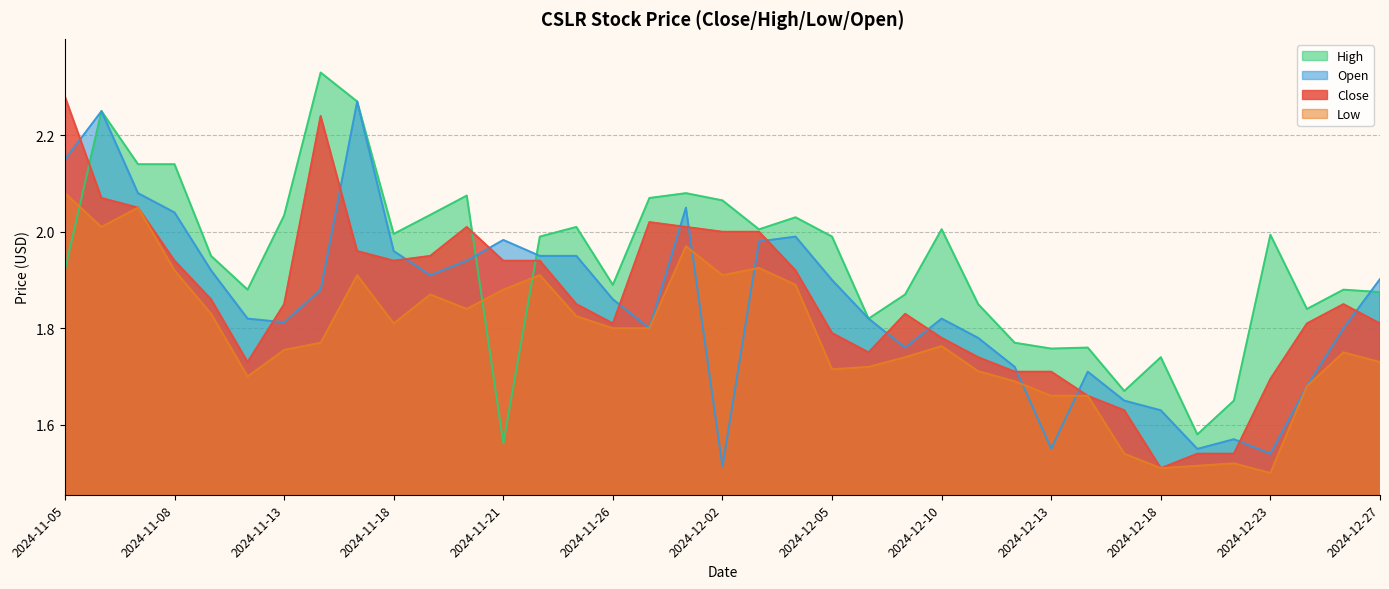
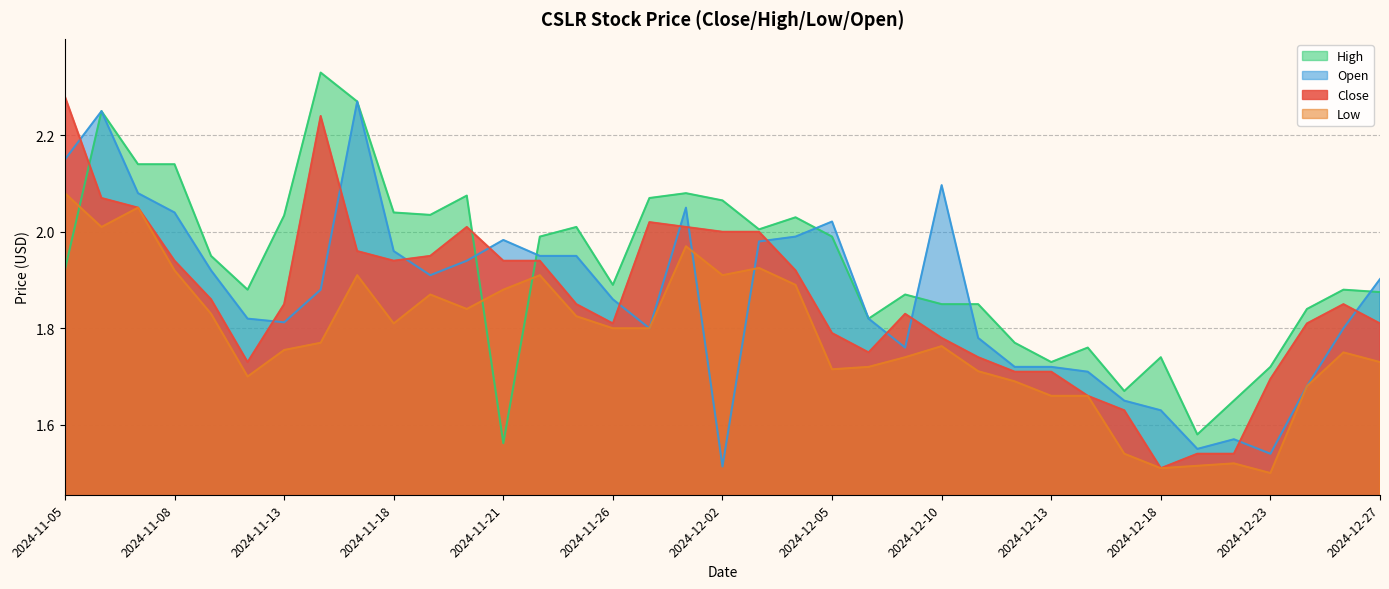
High, 2024-11-18: 2.00 -> 2.04
Open, 2024-12-05: 1.90 -> 2.02
High, 2024-12-10: 2.01 -> 1.85
Open, 2024-12-10: 1.82 -> 2.10
High, 2024-12-13: 1.76 -> 1.73
Open, 2024-12-13: 1.55 -> 1.72
High, 2024-12-23: 1.99 -> 1.72
